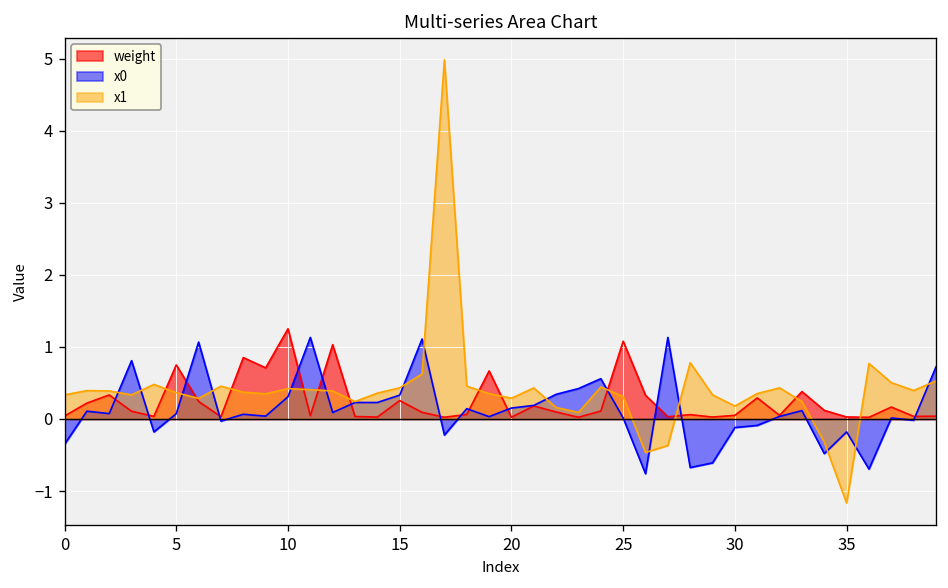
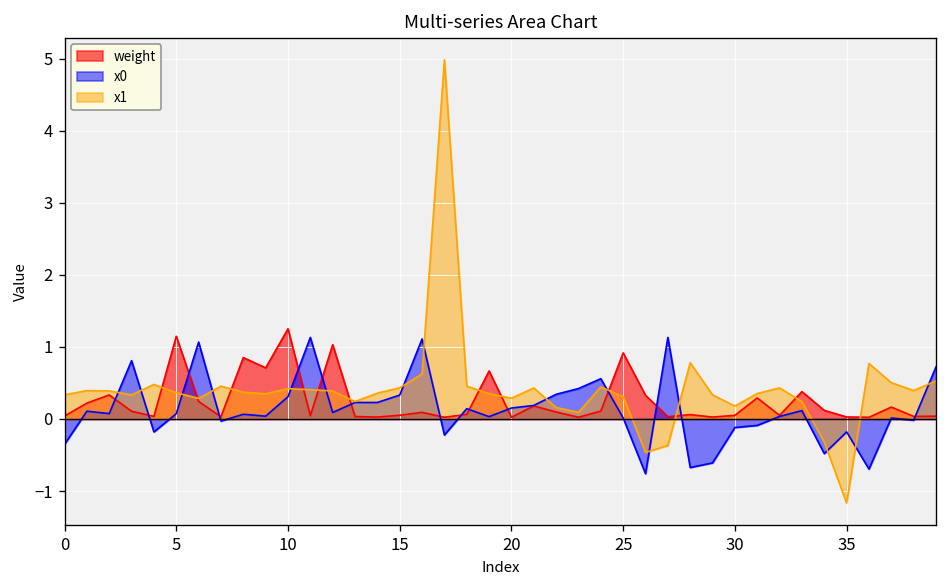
weight, 5: 0.8 -> 1.1
weight, 15: 0.3 -> 0.1
weight, 25: 1.1 -> 0.9
